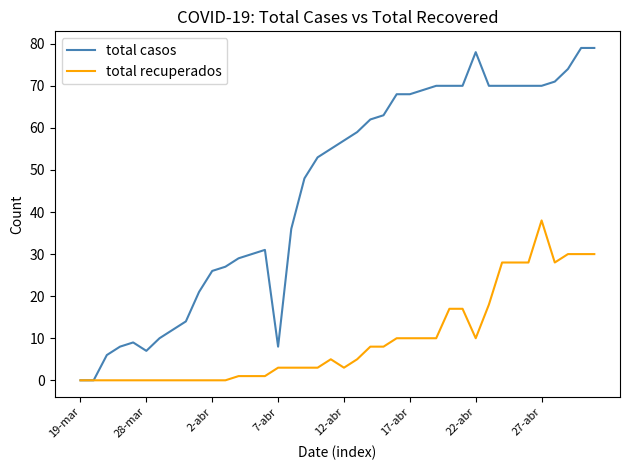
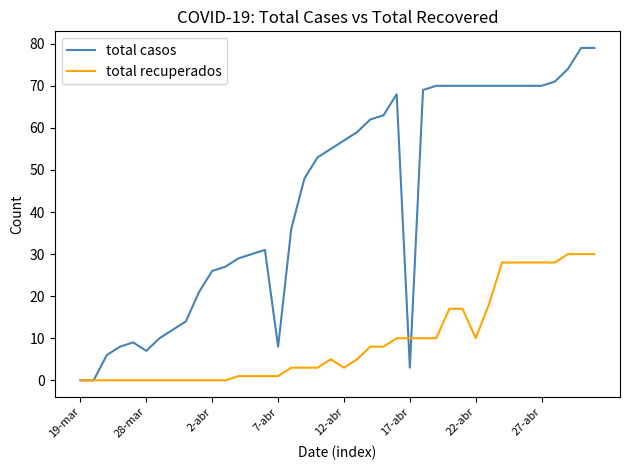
total recuperados, 7-abr: 3 -> 1
total casos, 17-abr: 68 -> 3
total casos, 22-abr: 78 -> 70
total recuperados, 27-abr: 38 -> 28
